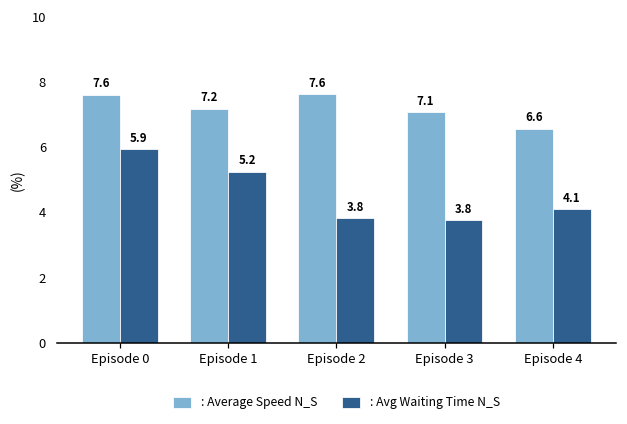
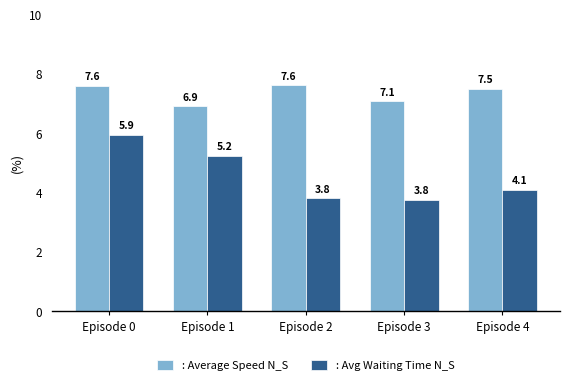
: Average Speed N_S, Episode 1: 7.2 -> 6.9
: Average Speed N_S, Episode 4: 6.6 -> 7.5
